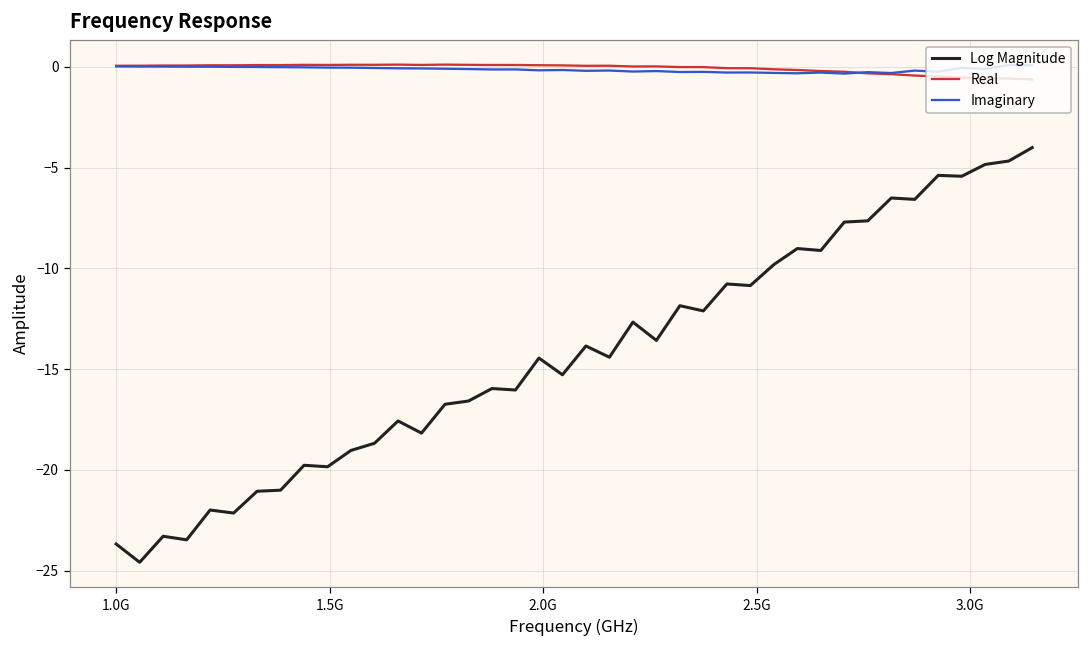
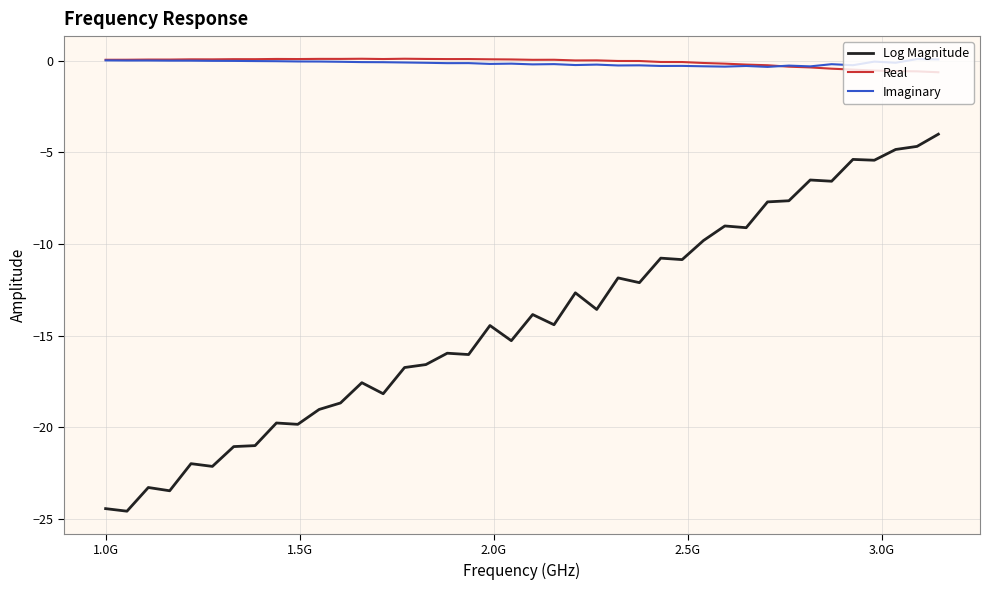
Log Magnitude, 1.0G: -23.7 -> -24.4
